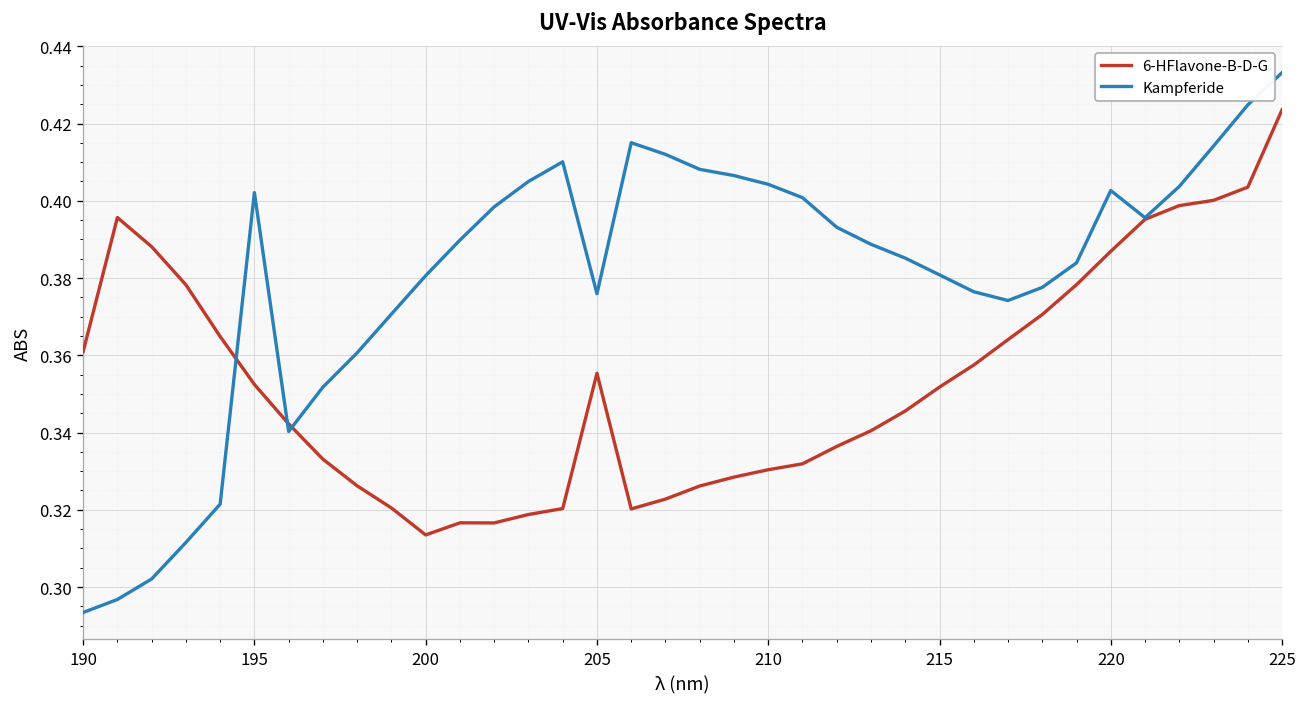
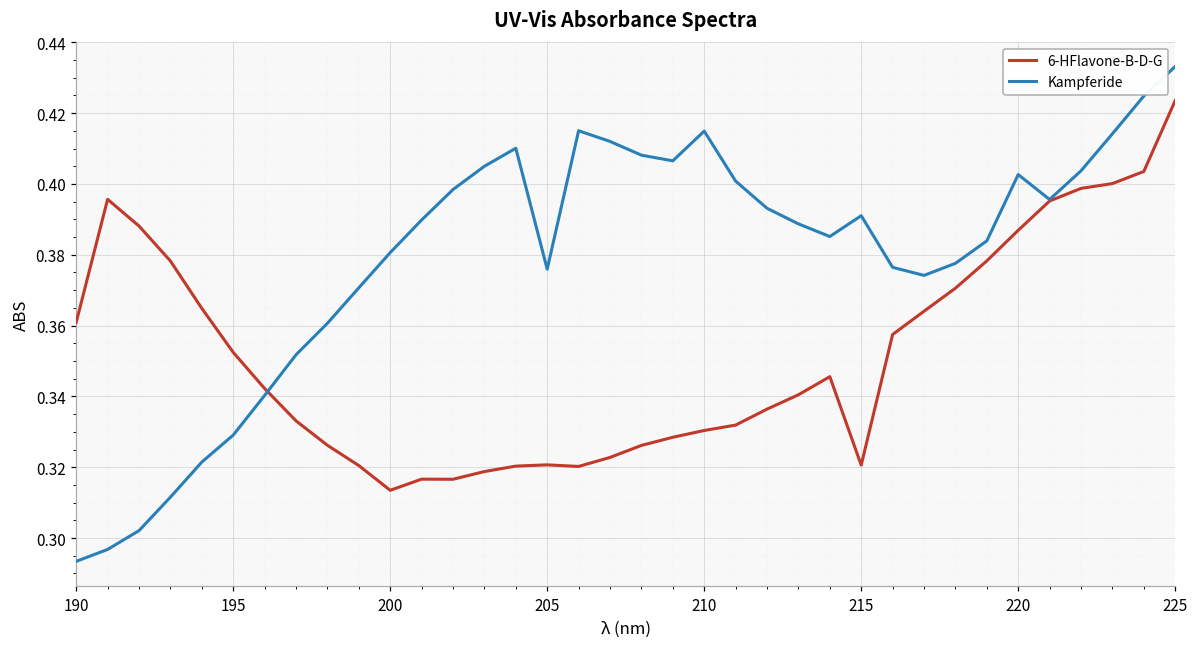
Kampferide, 195: 0.402 -> 0.329
6-HFlavone-B-D-G, 205: 0.355 -> 0.321
Kampferide, 210: 0.404 -> 0.415
6-HFlavone-B-D-G, 215: 0.352 -> 0.321
Kampferide, 215: 0.381 -> 0.391
